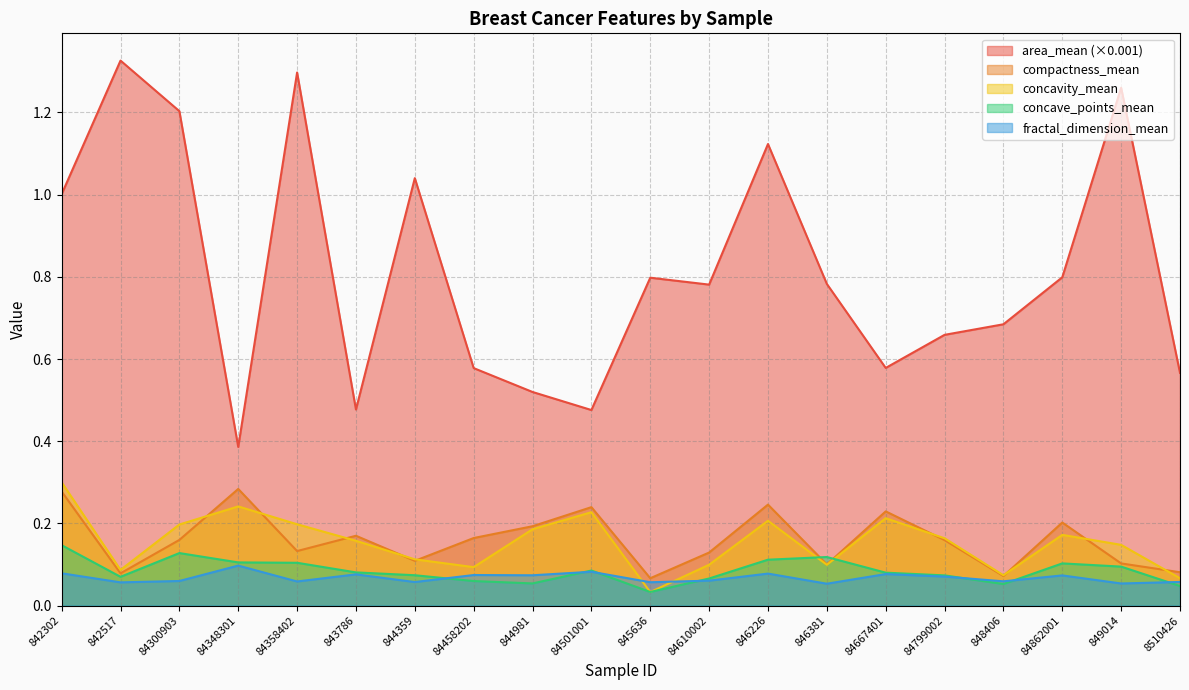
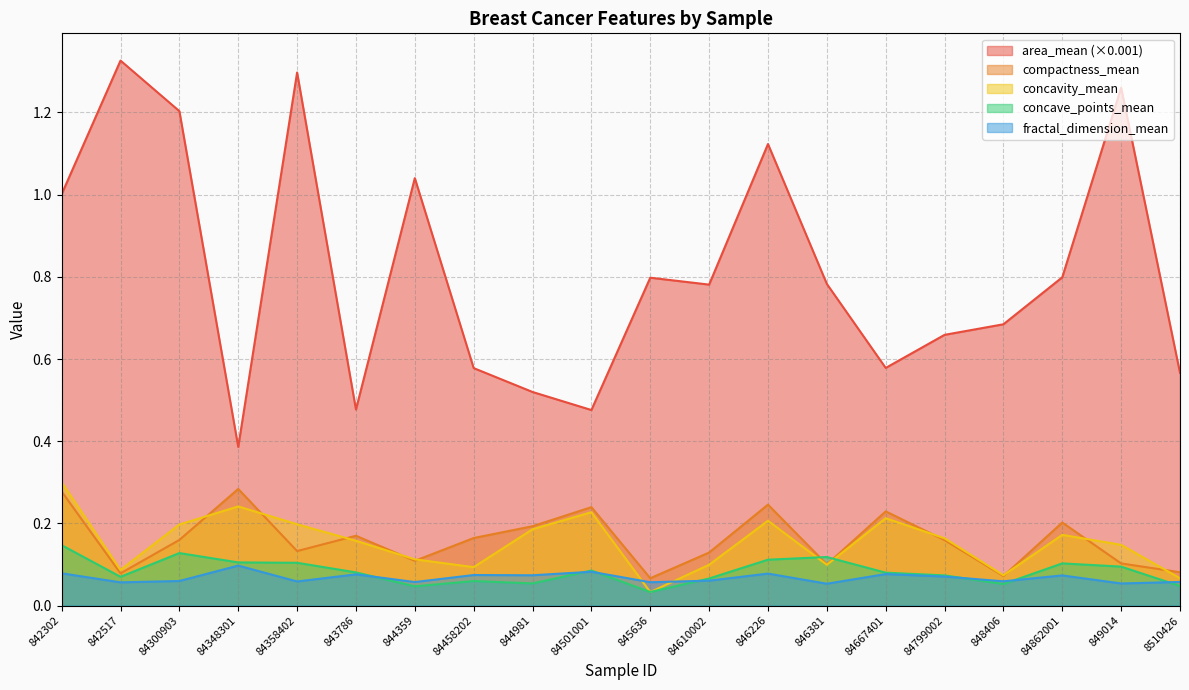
concave_points_mean, 844359: 0.07 -> 0.05
